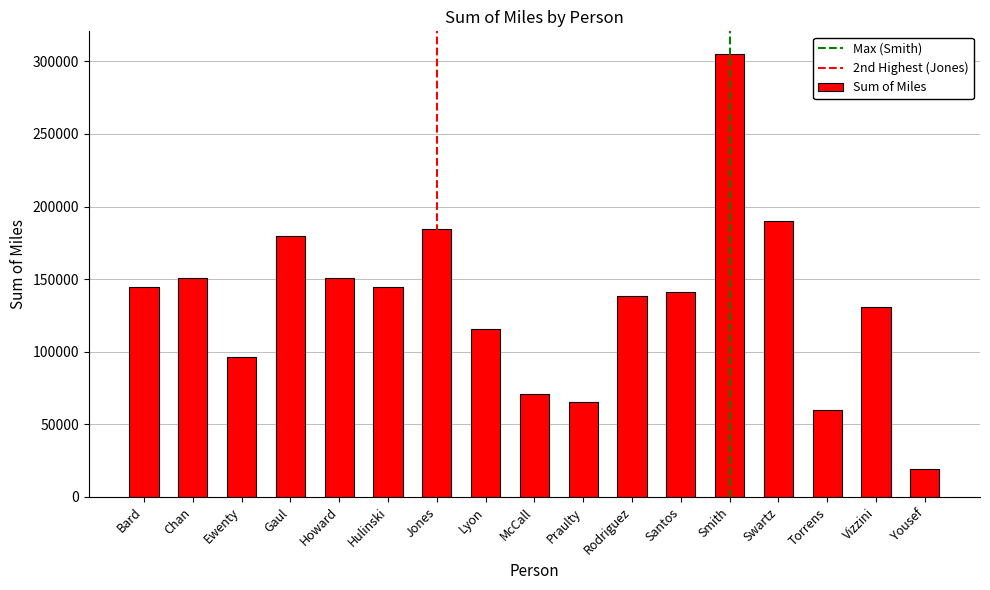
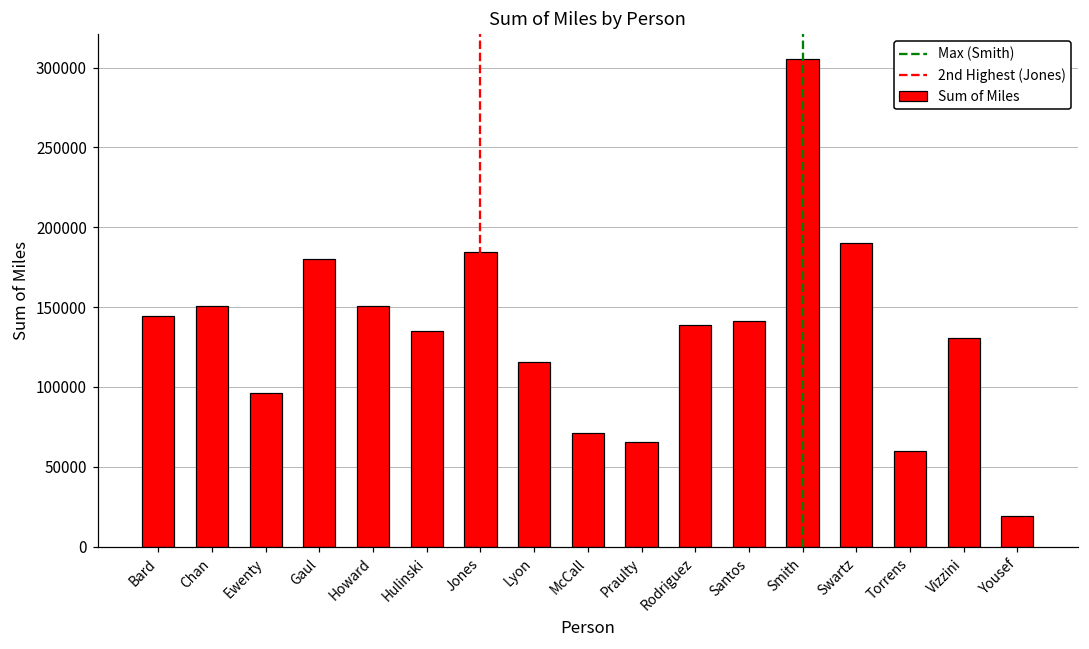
Hulinski: 145000 -> 135000
